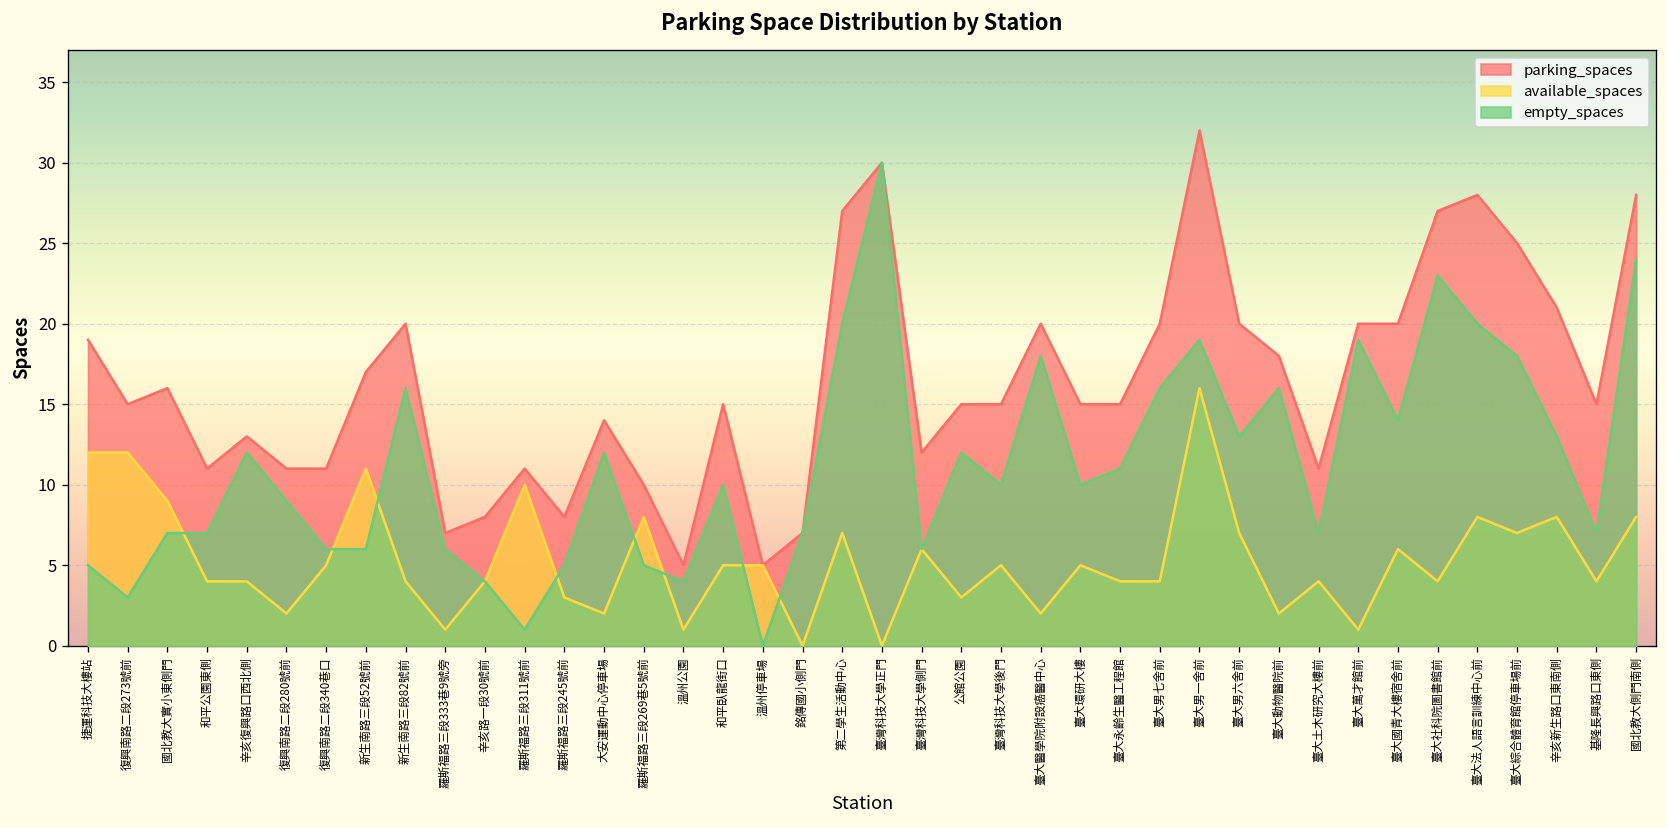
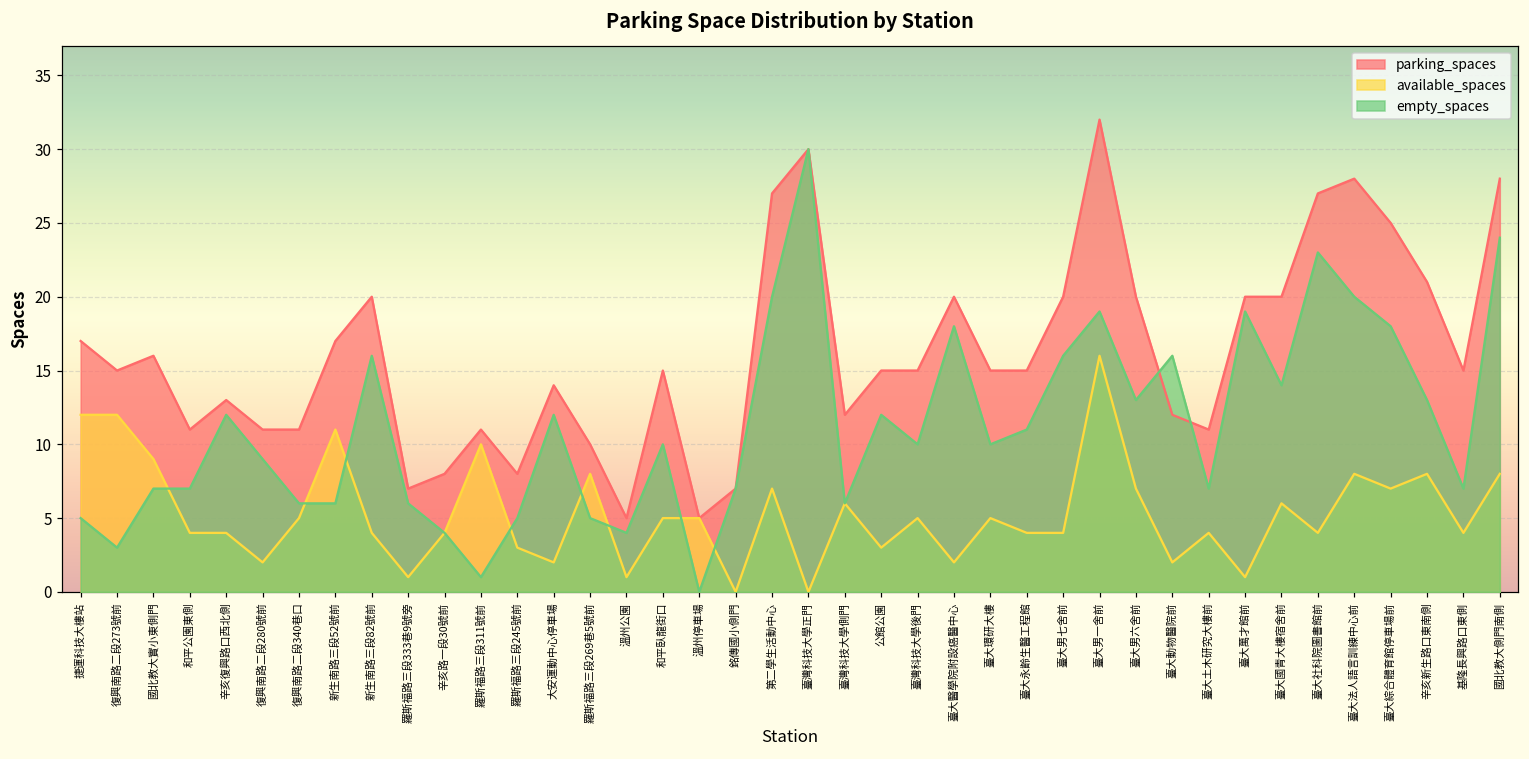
parking_spaces, 捷運科技大樓站: 19 -> 17
parking_spaces, 臺大動物醫院前: 18 -> 12
